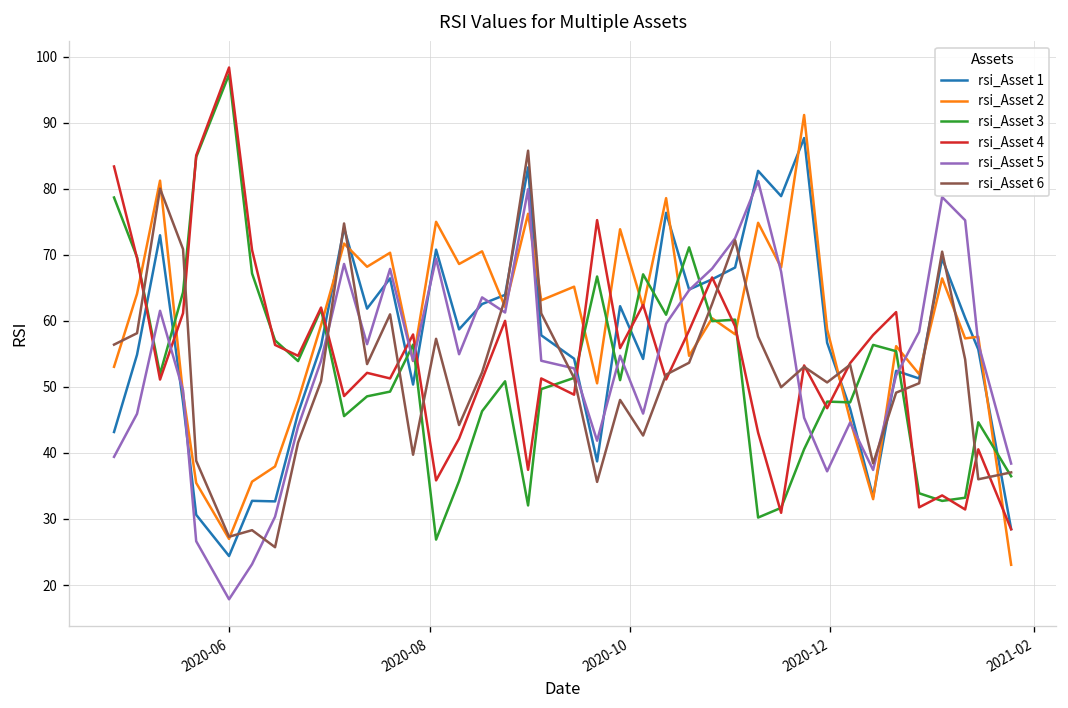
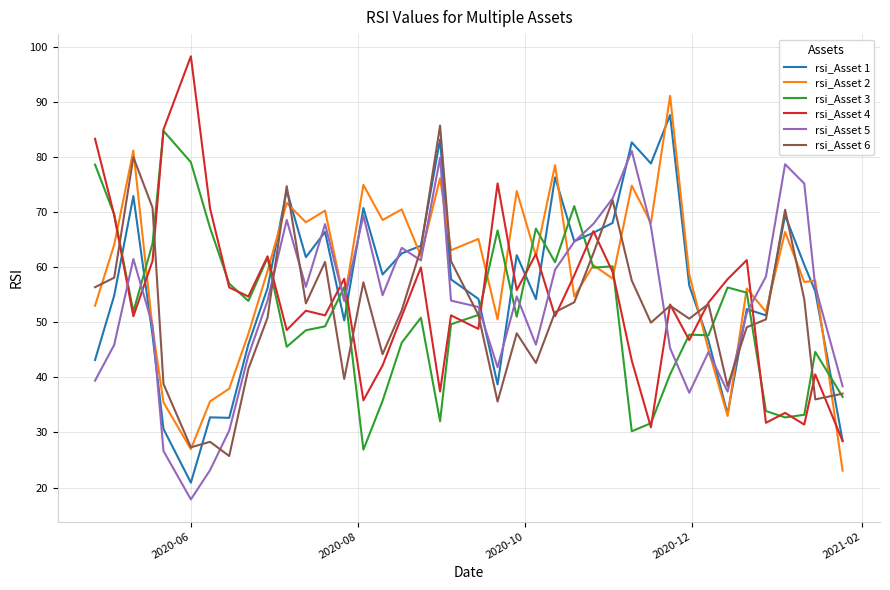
rsi_Asset 1, 2020-06: 24 -> 21
rsi_Asset 3, 2020-06: 97 -> 79
